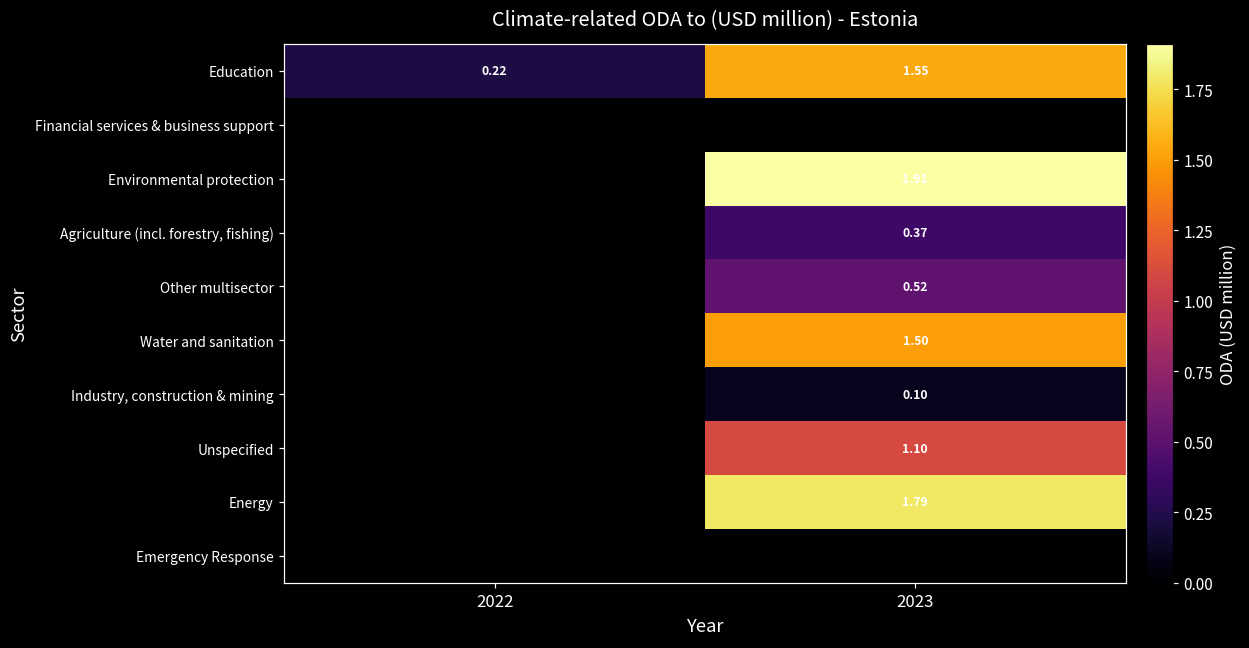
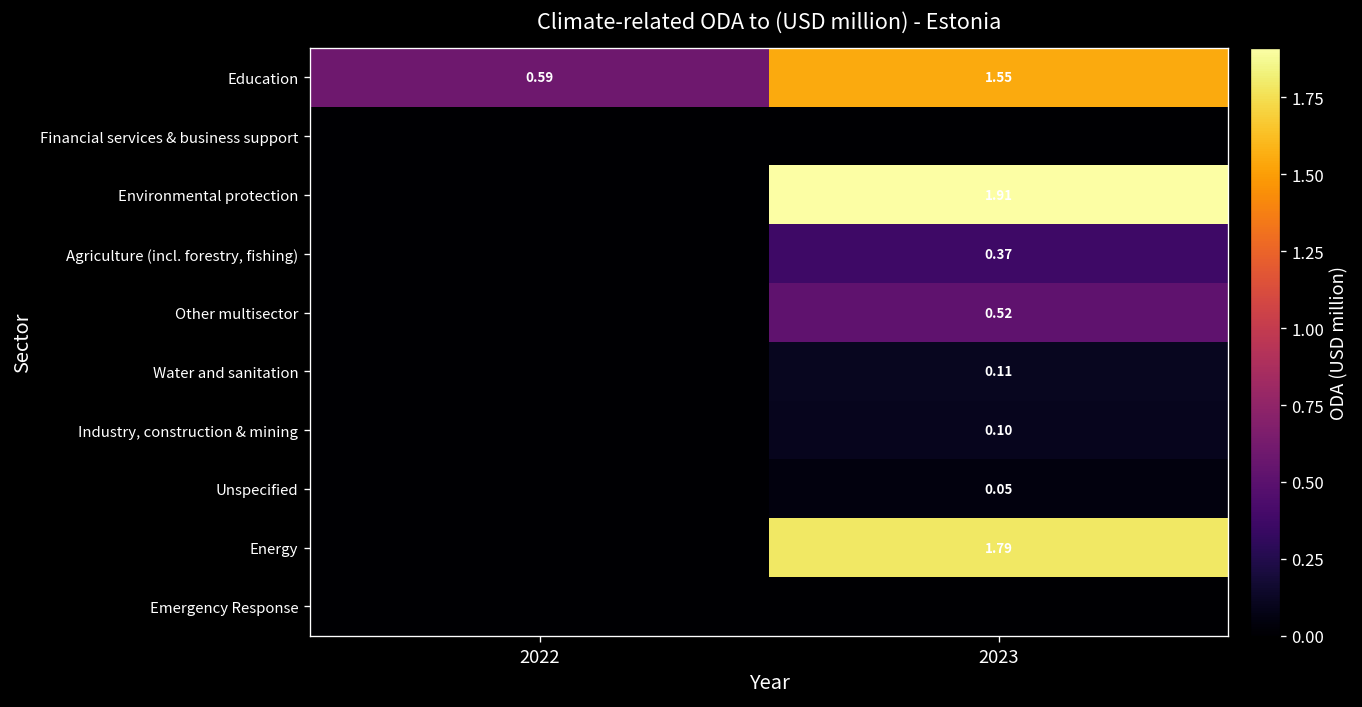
Education, 2022: 0.22 -> 0.59
Water and sanitation, 2023: 1.50 -> 0.11
Unspecified, 2023: 1.10 -> 0.05
